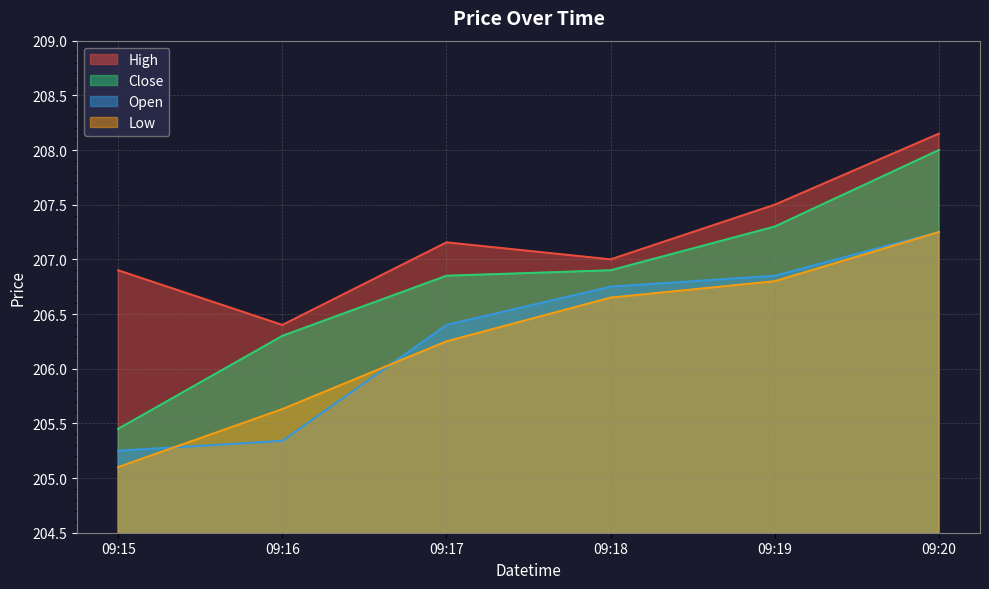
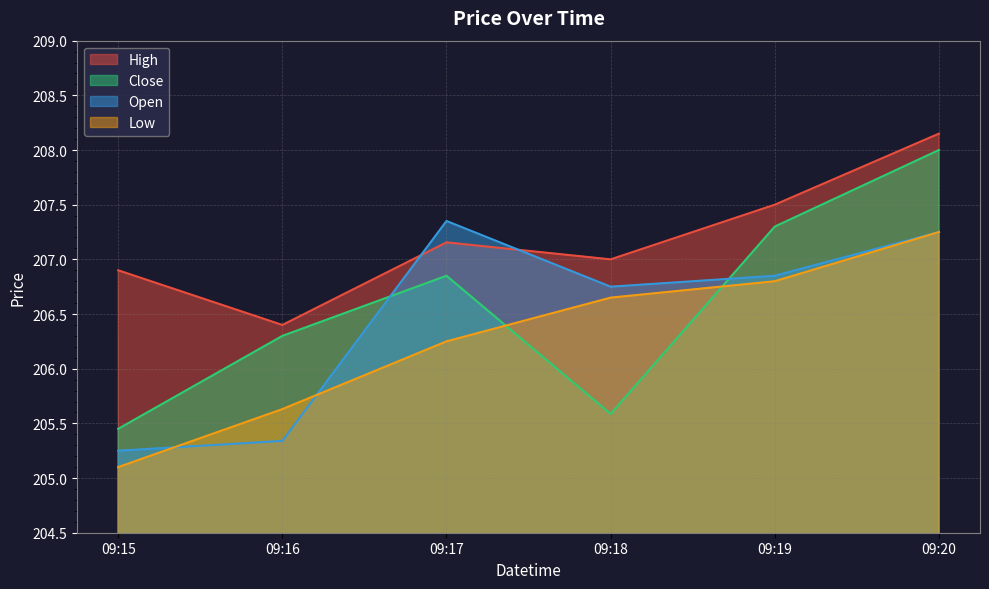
Open, 09:17: 206.40 -> 207.35
Close, 09:18: 206.90 -> 205.59
